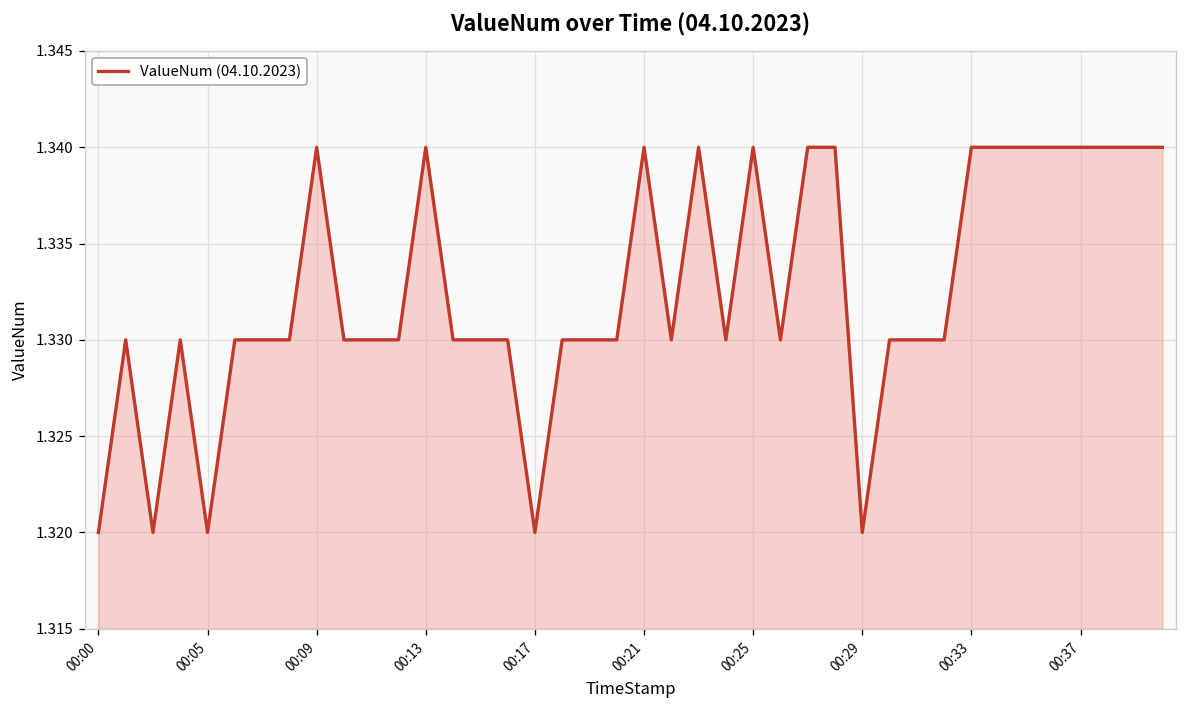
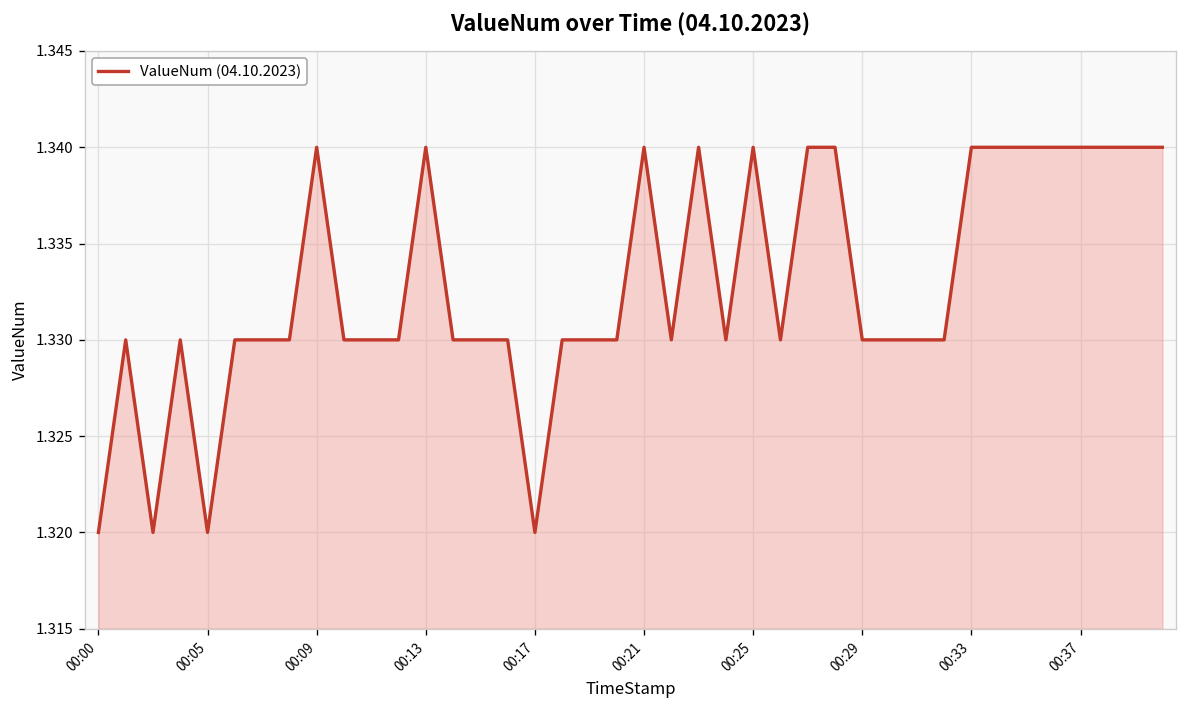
00:29: 1.32 -> 1.33
